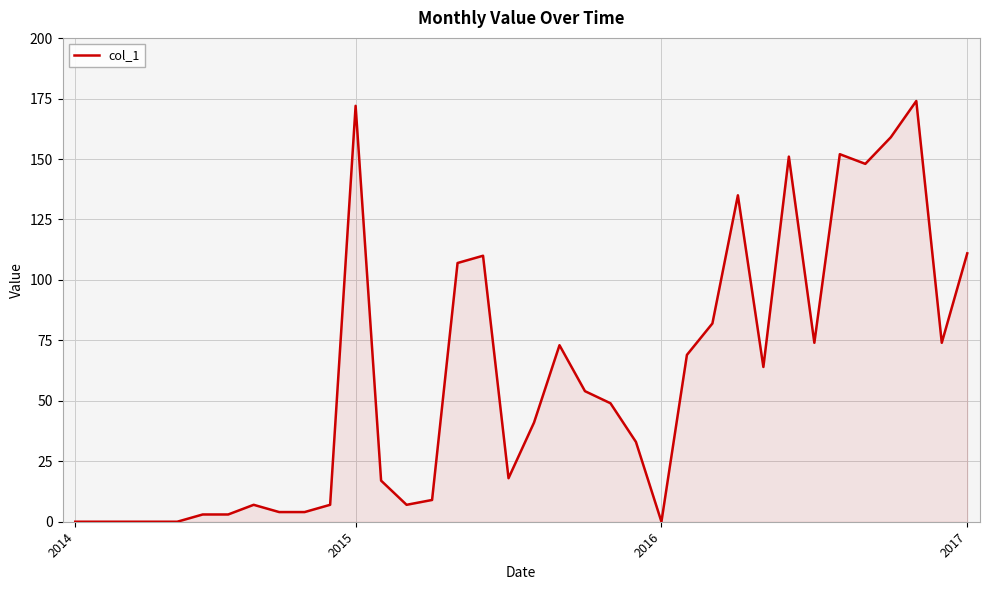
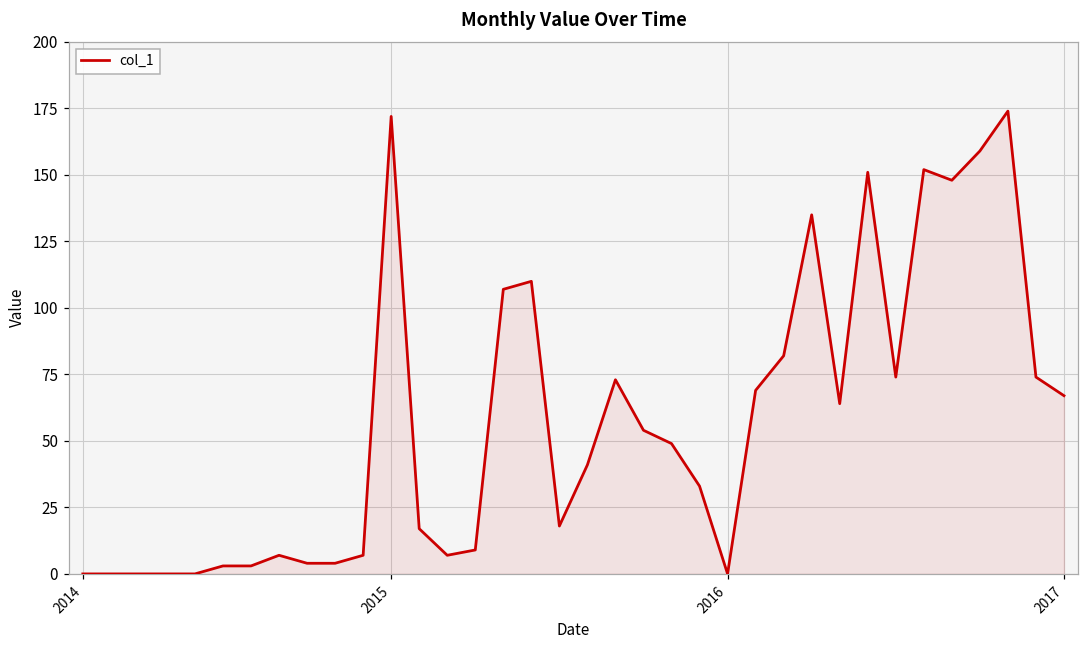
2017: 111 -> 67
